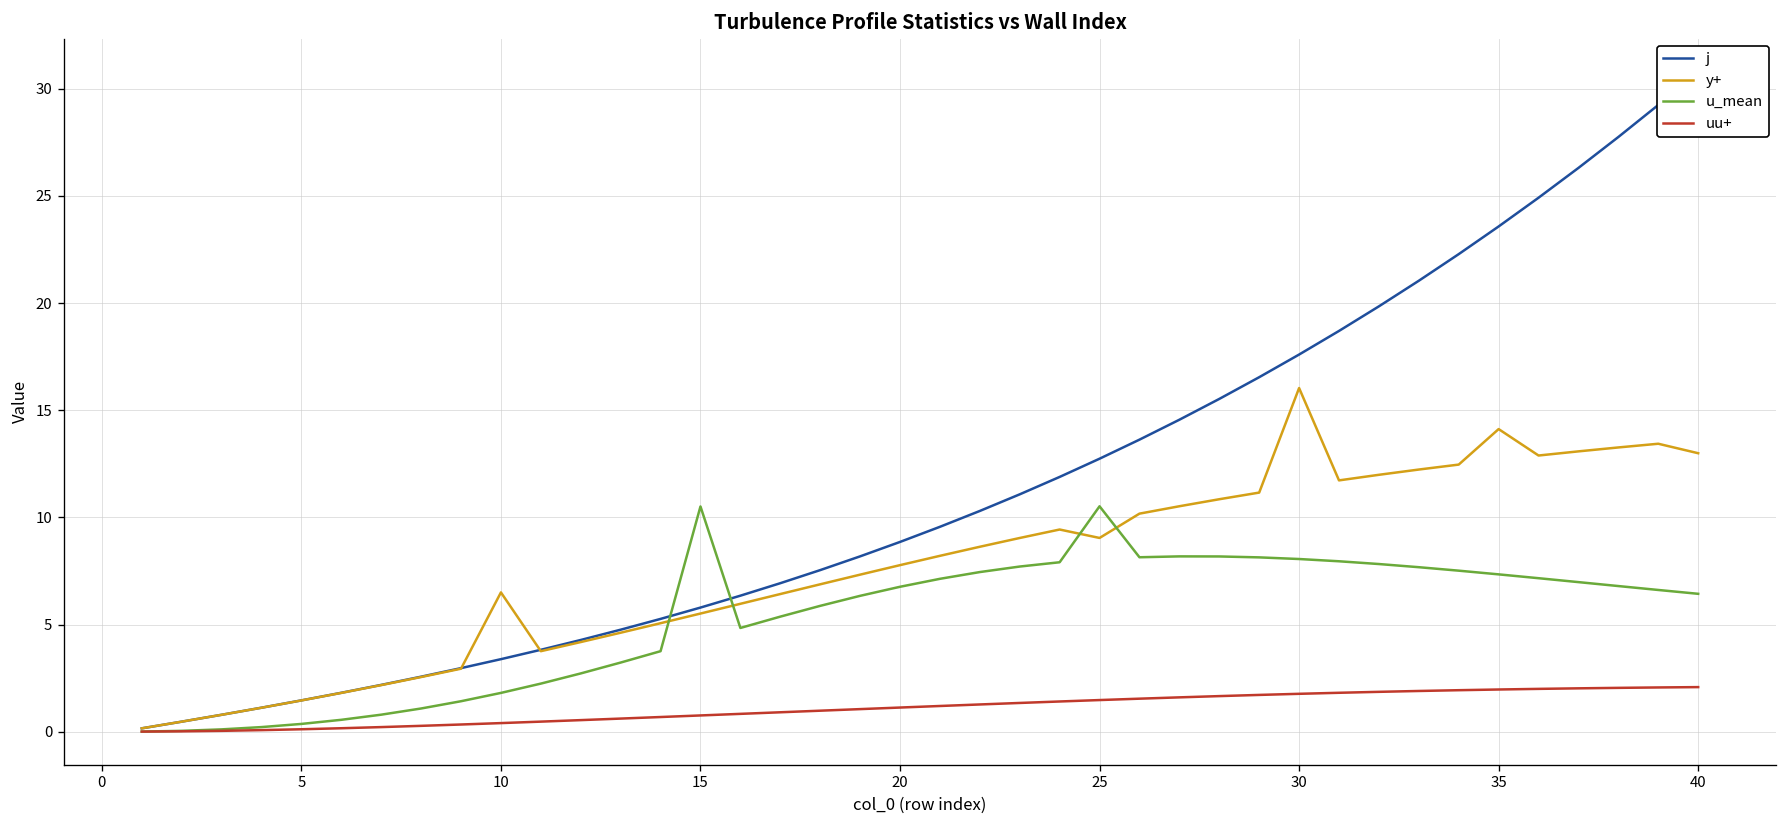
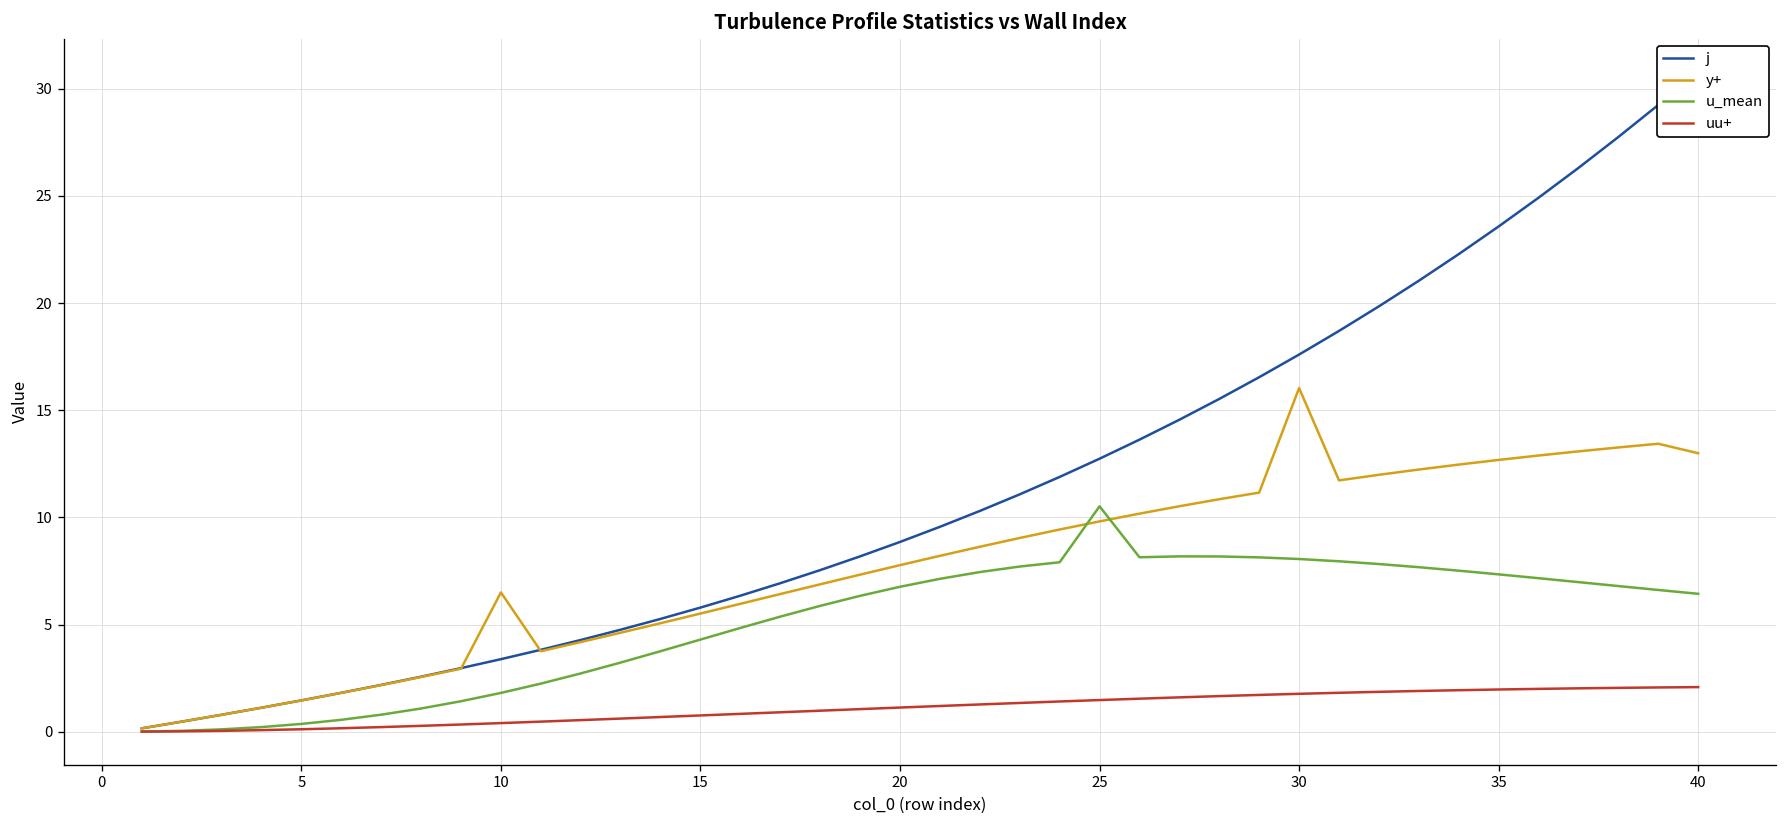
u_mean, 15: 10.5 -> 4.3
y+, 25: 9.0 -> 9.8
y+, 35: 14.1 -> 12.7
